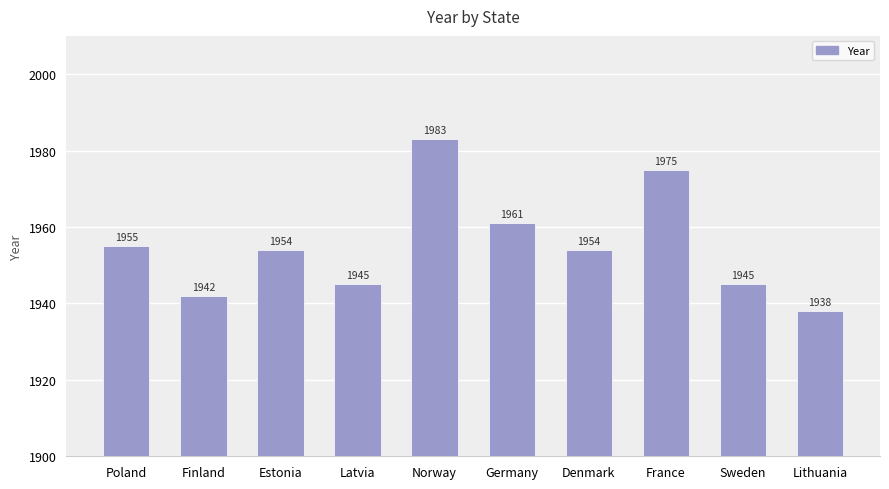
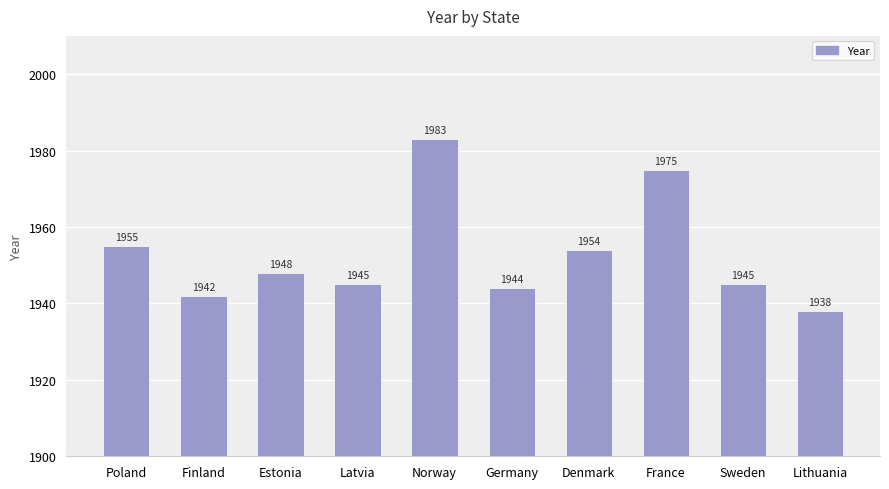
Estonia: 1954 -> 1948
Germany: 1961 -> 1944
